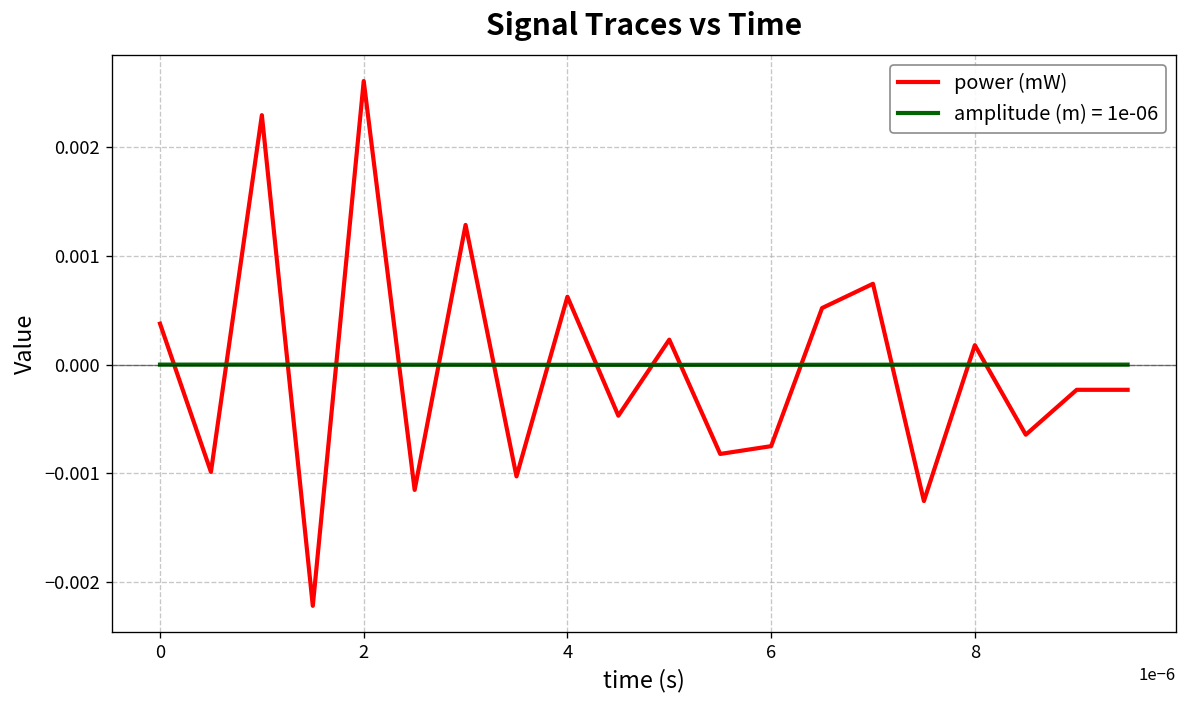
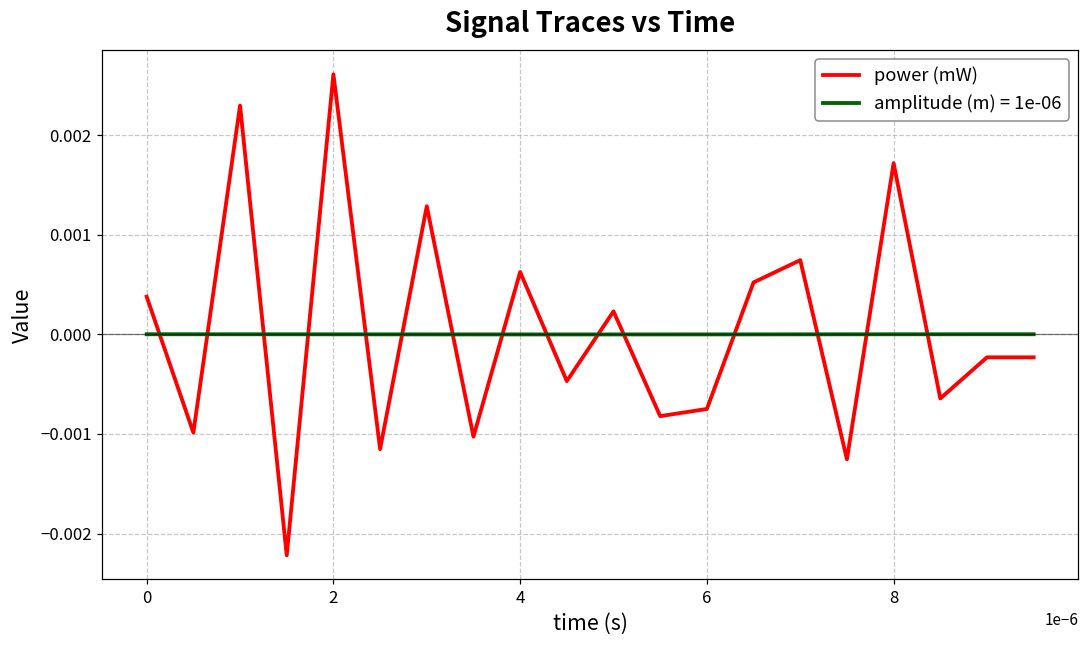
power (mW), 8: 0.0002 -> 0.0017
